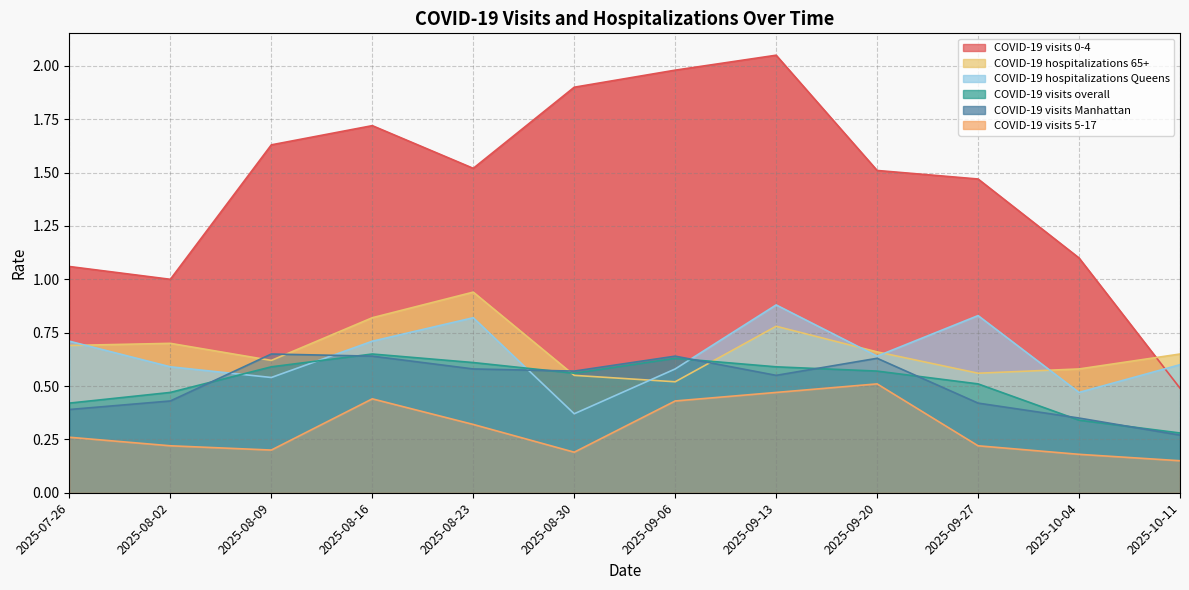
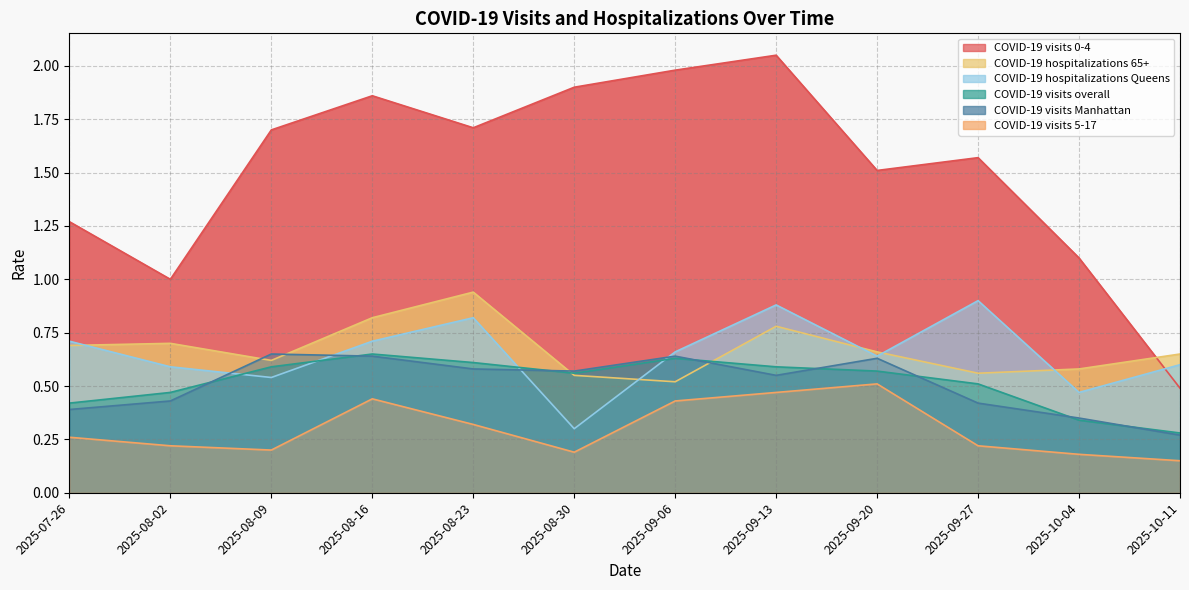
COVID-19 visits 0-4, 2025-07-26: 1.06 -> 1.27
COVID-19 visits 0-4, 2025-08-09: 1.63 -> 1.70
COVID-19 visits 0-4, 2025-08-16: 1.72 -> 1.86
COVID-19 visits 0-4, 2025-08-23: 1.52 -> 1.71
COVID-19 hospitalizations Queens, 2025-08-30: 0.37 -> 0.30
COVID-19 hospitalizations Queens, 2025-09-06: 0.58 -> 0.66
COVID-19 visits 0-4, 2025-09-27: 1.47 -> 1.57
COVID-19 hospitalizations Queens, 2025-09-27: 0.83 -> 0.90
